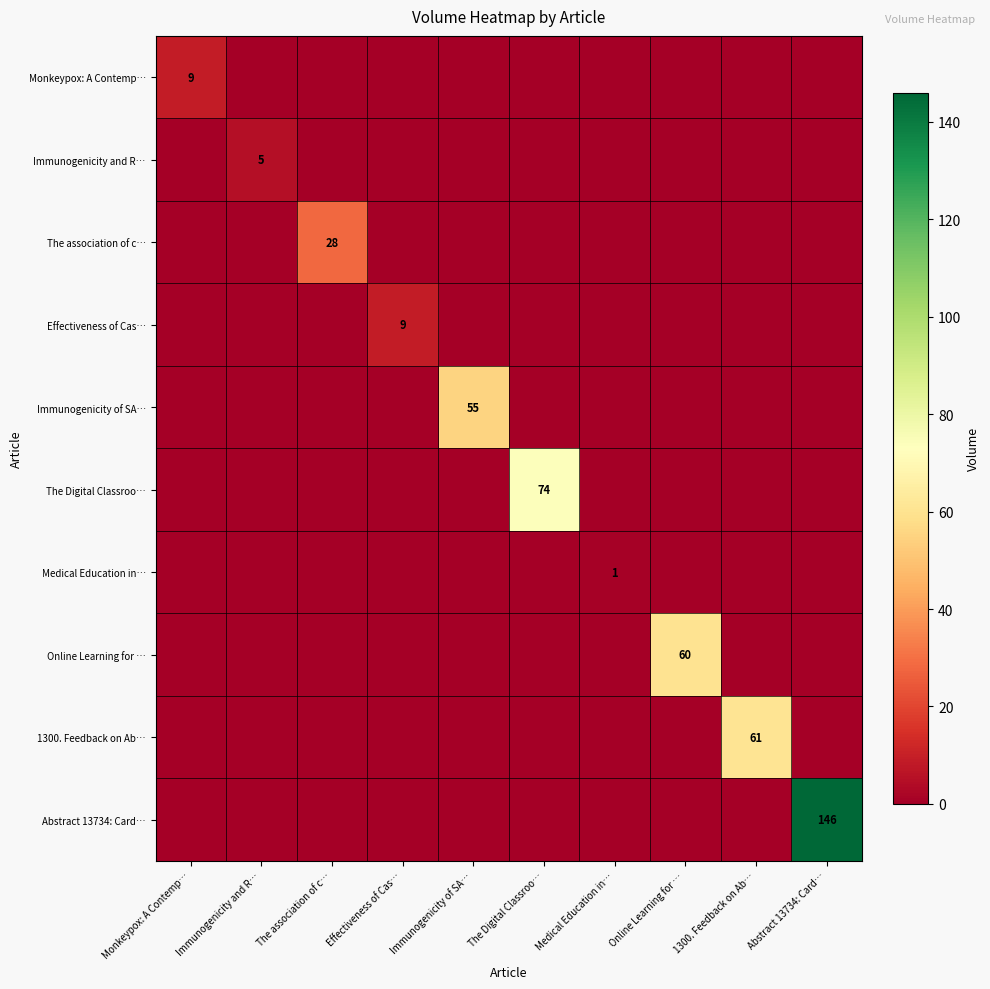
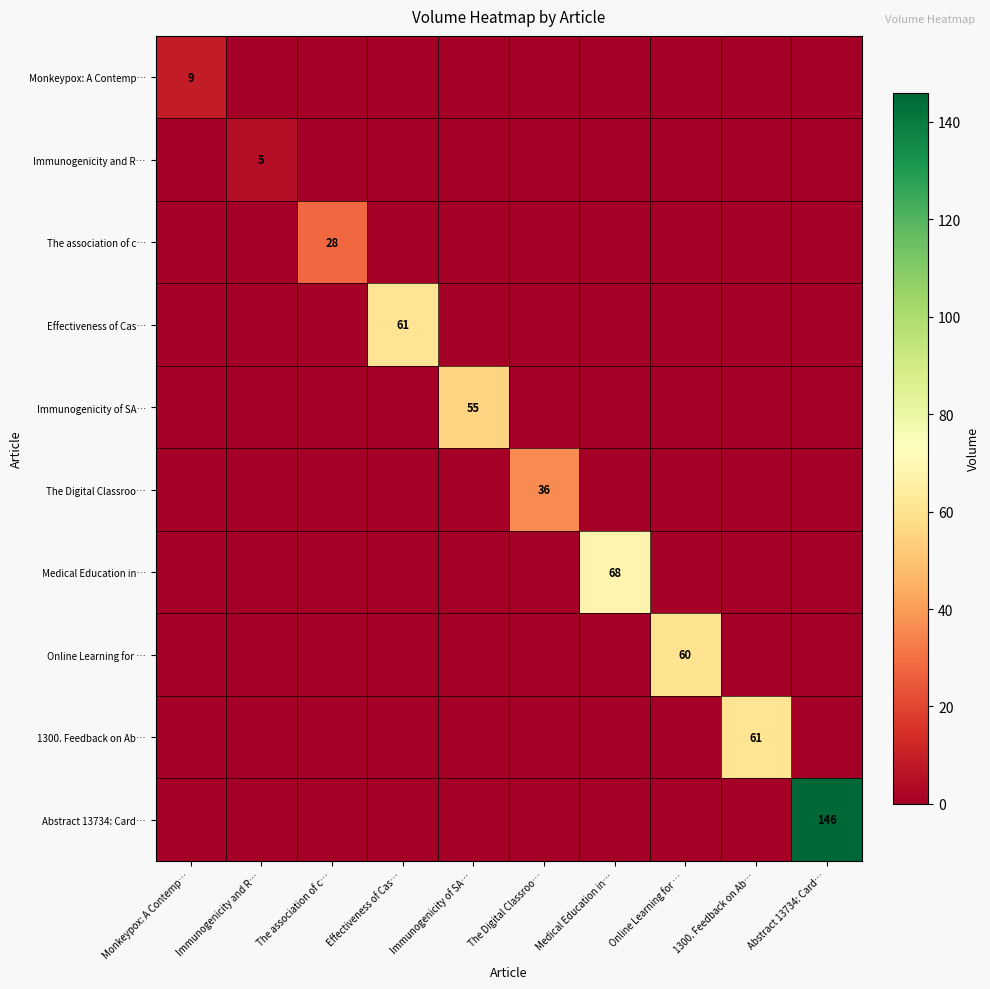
Effectiveness of Cas…, Effectiveness of Cas…: 9 -> 61
The Digital Classroo…, The Digital Classroo…: 74 -> 36
Medical Education in…, Medical Education in…: 1 -> 68
